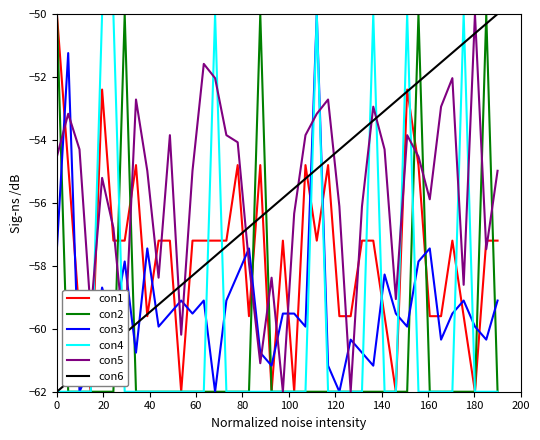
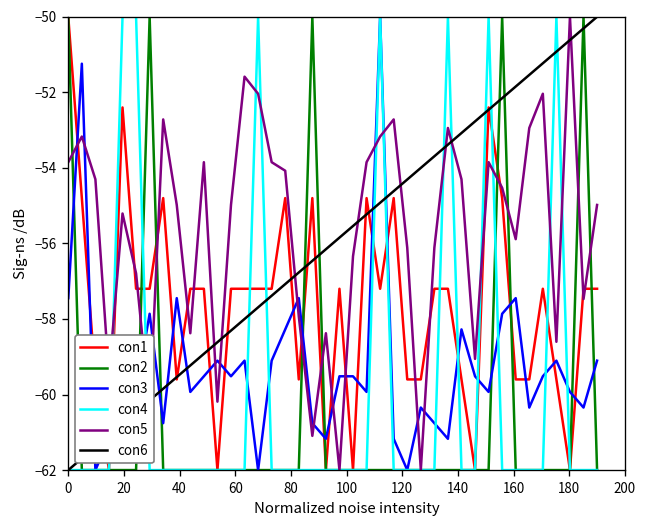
con5, 0: -54.5 -> -53.8
